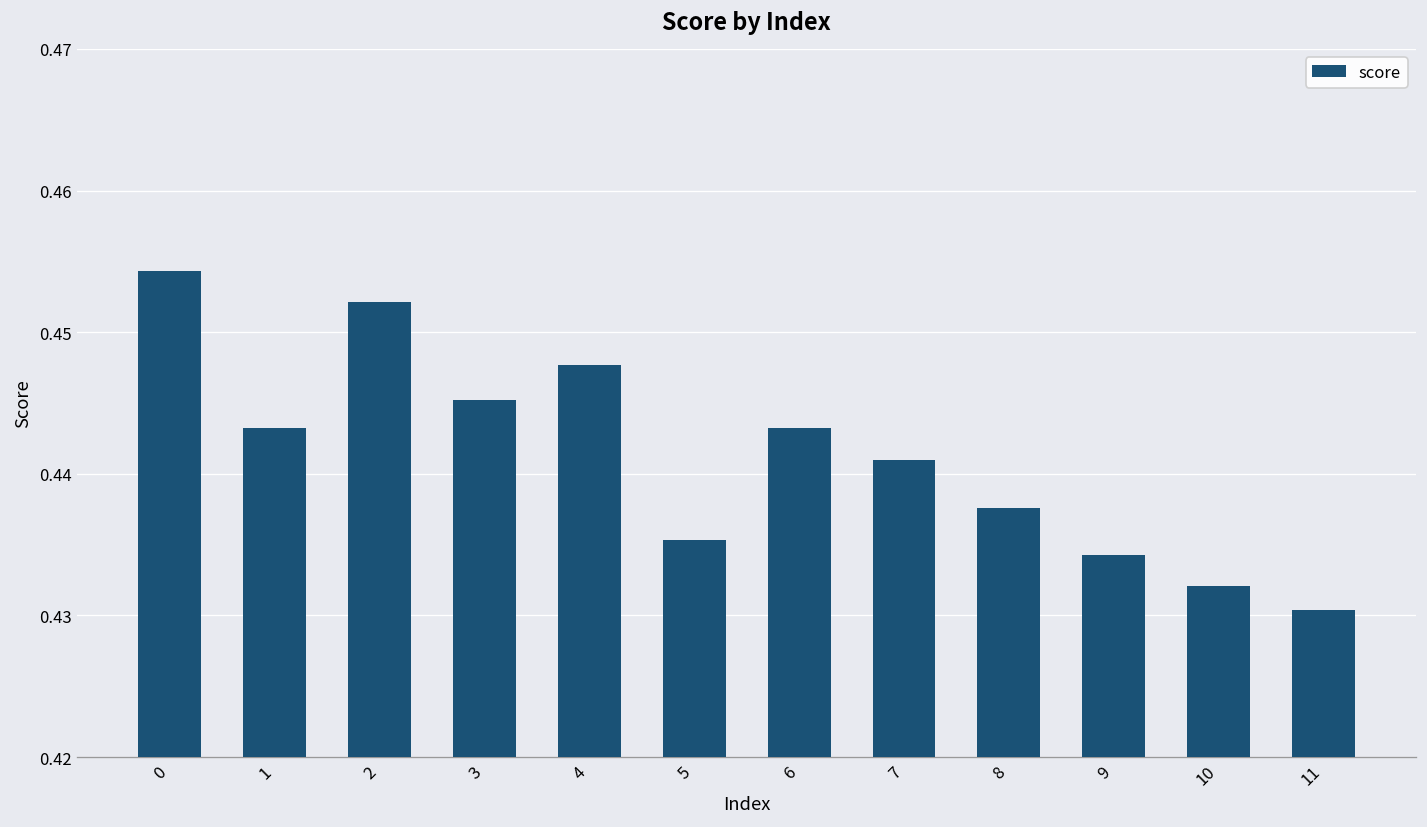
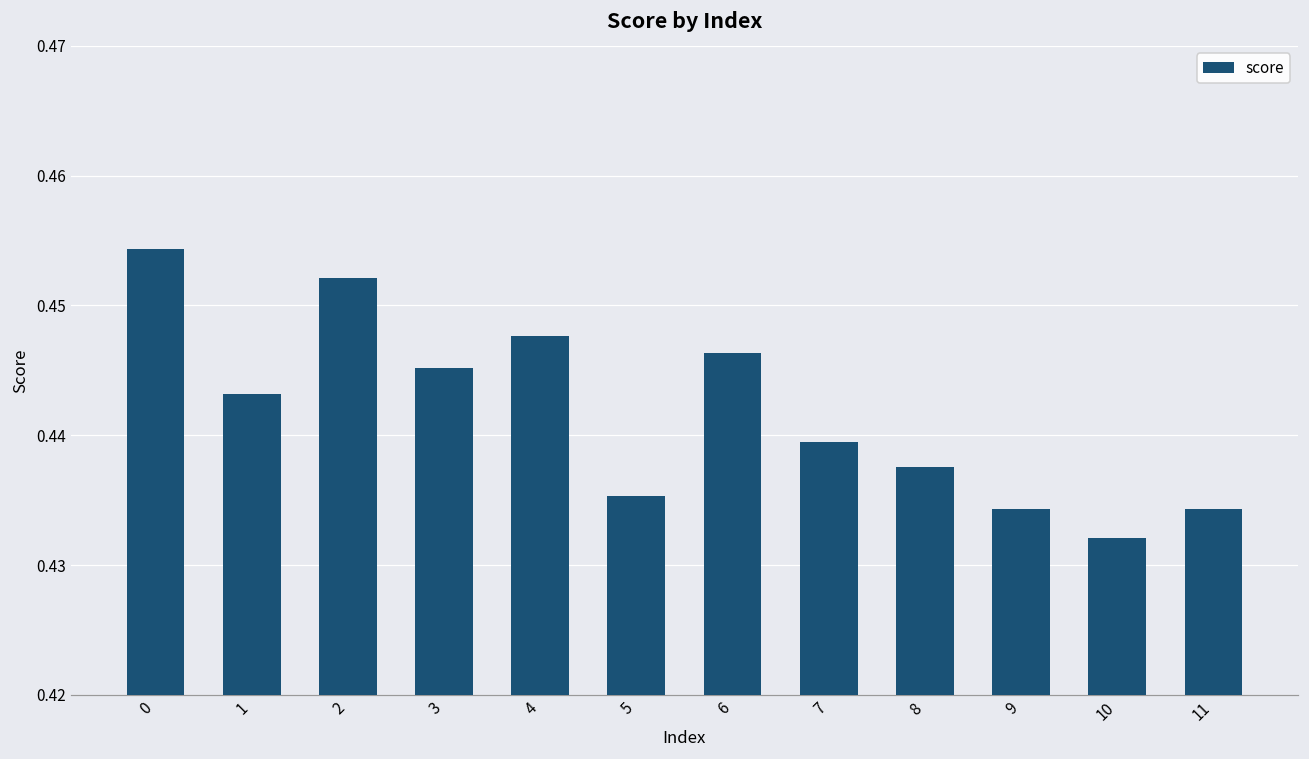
6: 0.4432 -> 0.4463
7: 0.4410 -> 0.4395
11: 0.4304 -> 0.4343
